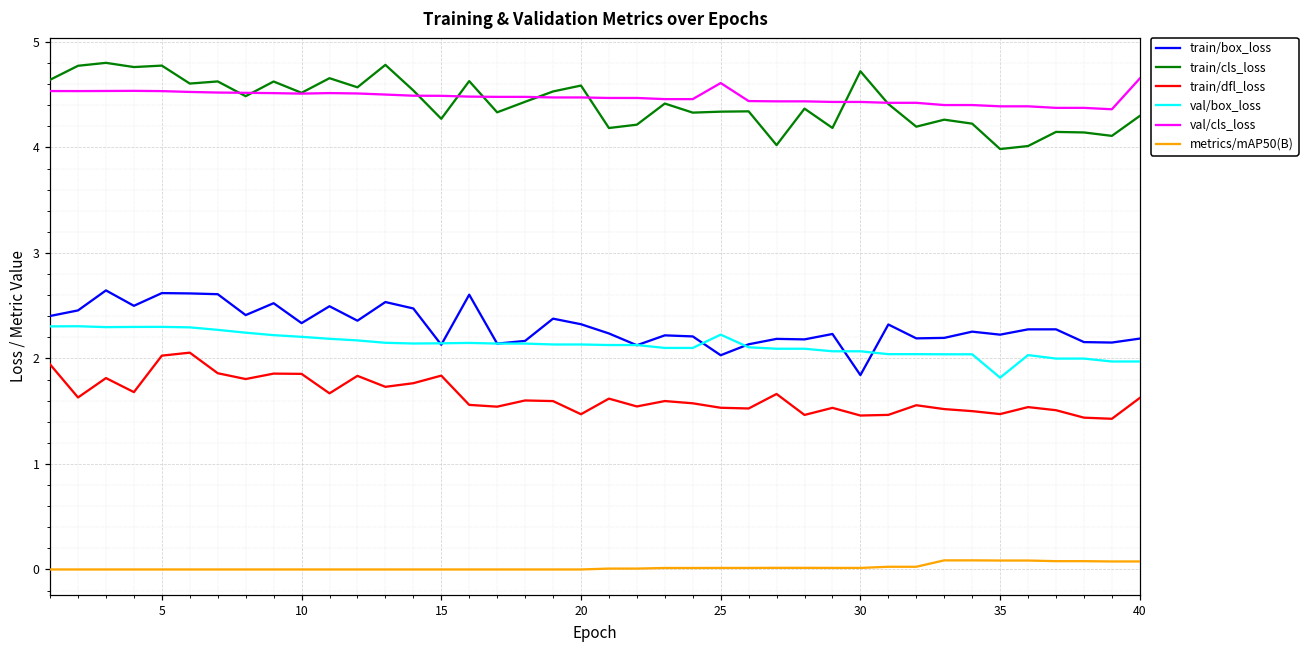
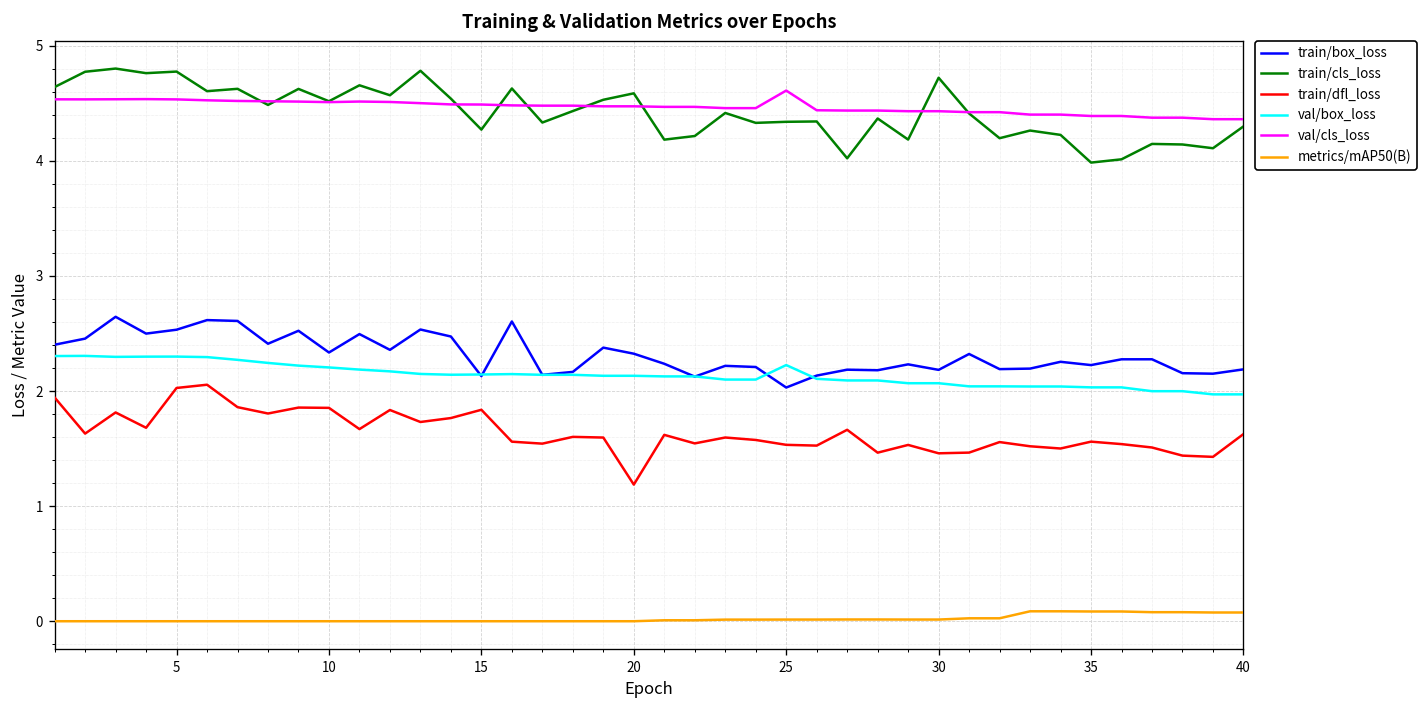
train/box_loss, 5: 2.6 -> 2.5
train/dfl_loss, 20: 1.5 -> 1.2
train/box_loss, 30: 1.8 -> 2.2
train/dfl_loss, 35: 1.5 -> 1.6
val/box_loss, 35: 1.8 -> 2.0
val/cls_loss, 40: 4.7 -> 4.4
